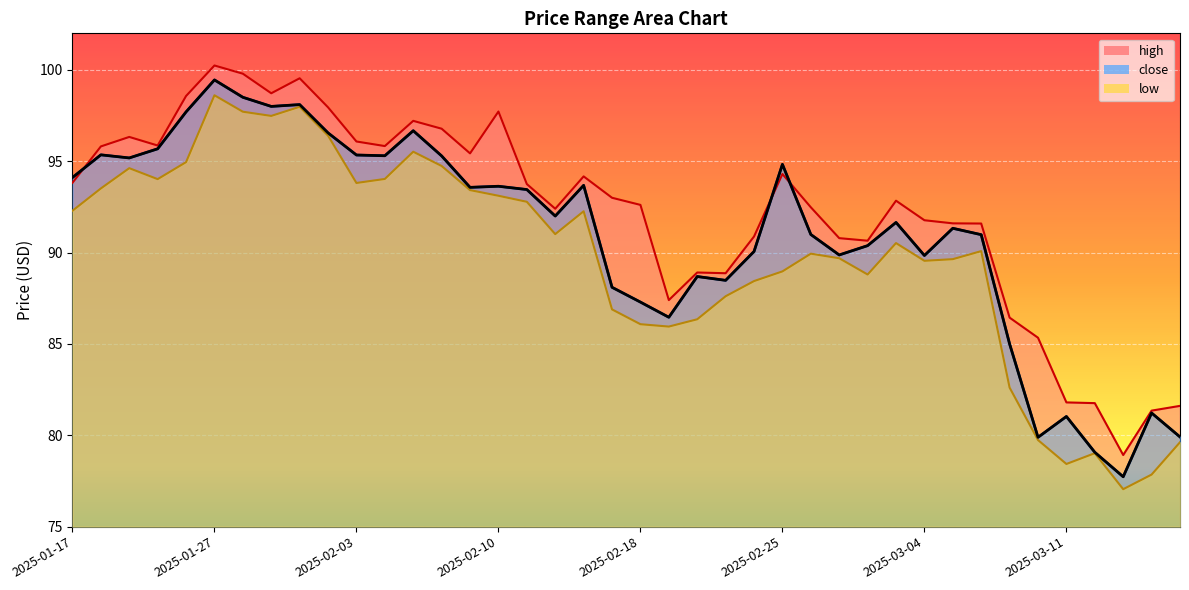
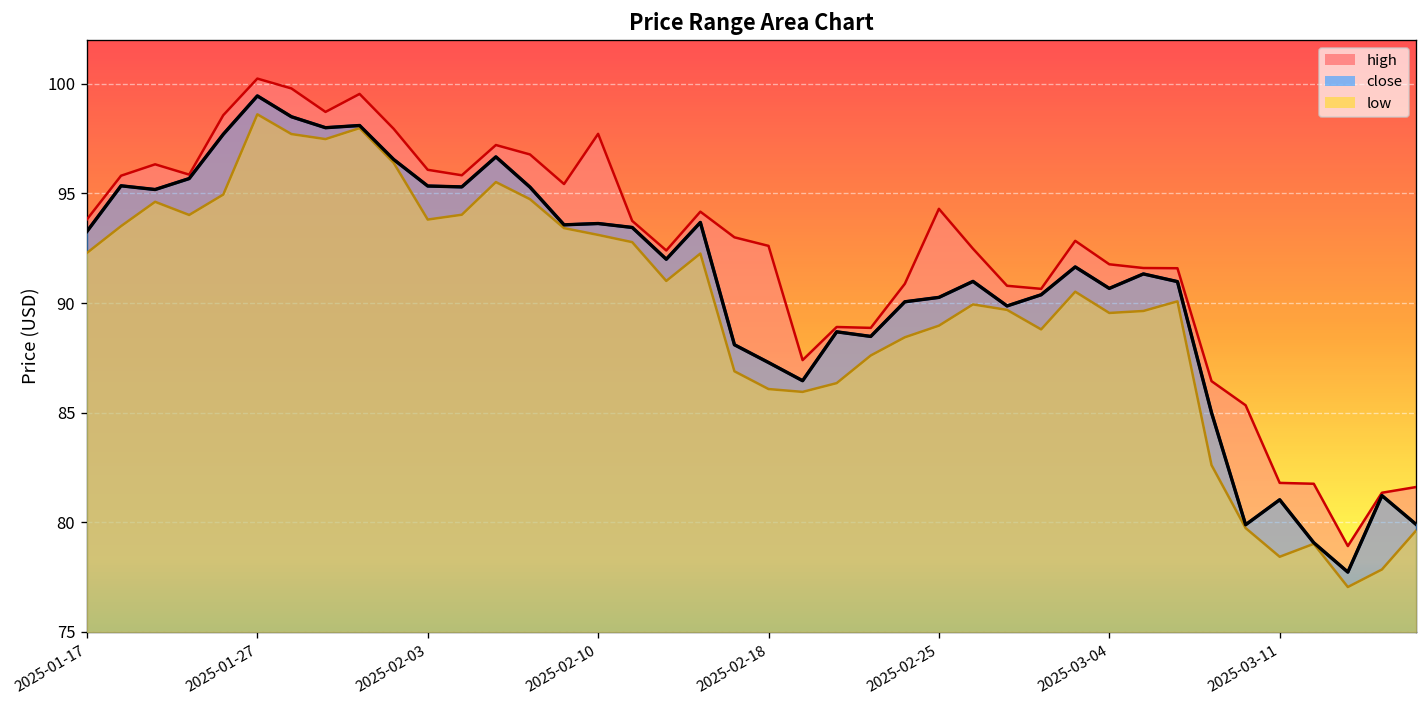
close, 2025-01-17: 94.1 -> 93.3
close, 2025-02-25: 94.8 -> 90.3
close, 2025-03-04: 89.8 -> 90.7
